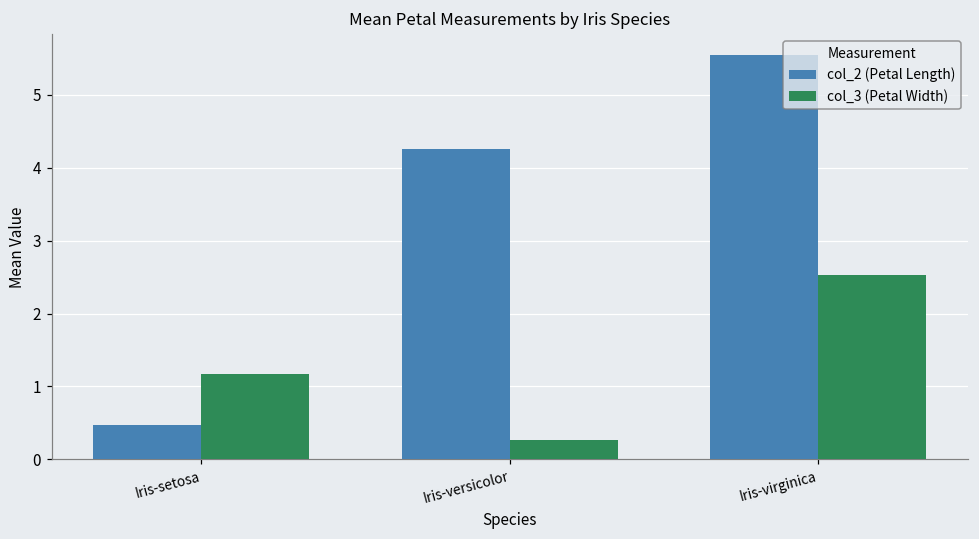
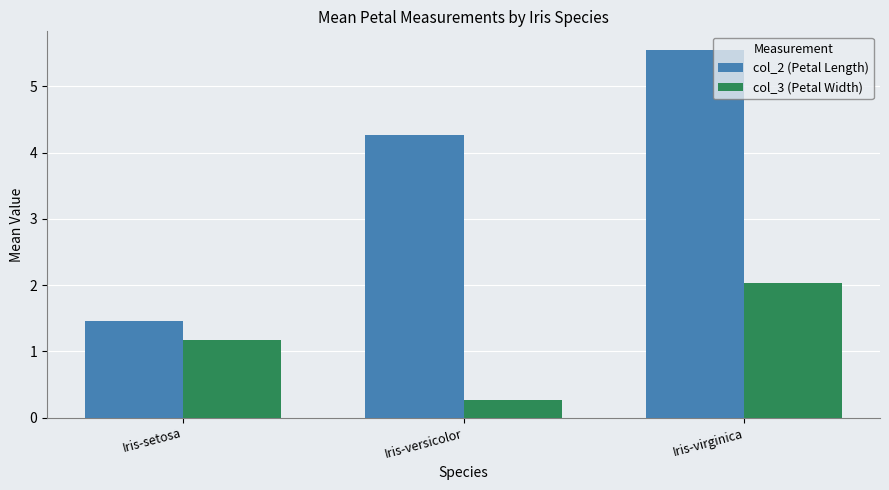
col_2 (Petal Length), Iris-setosa: 0.5 -> 1.5
col_3 (Petal Width), Iris-virginica: 2.5 -> 2.0
